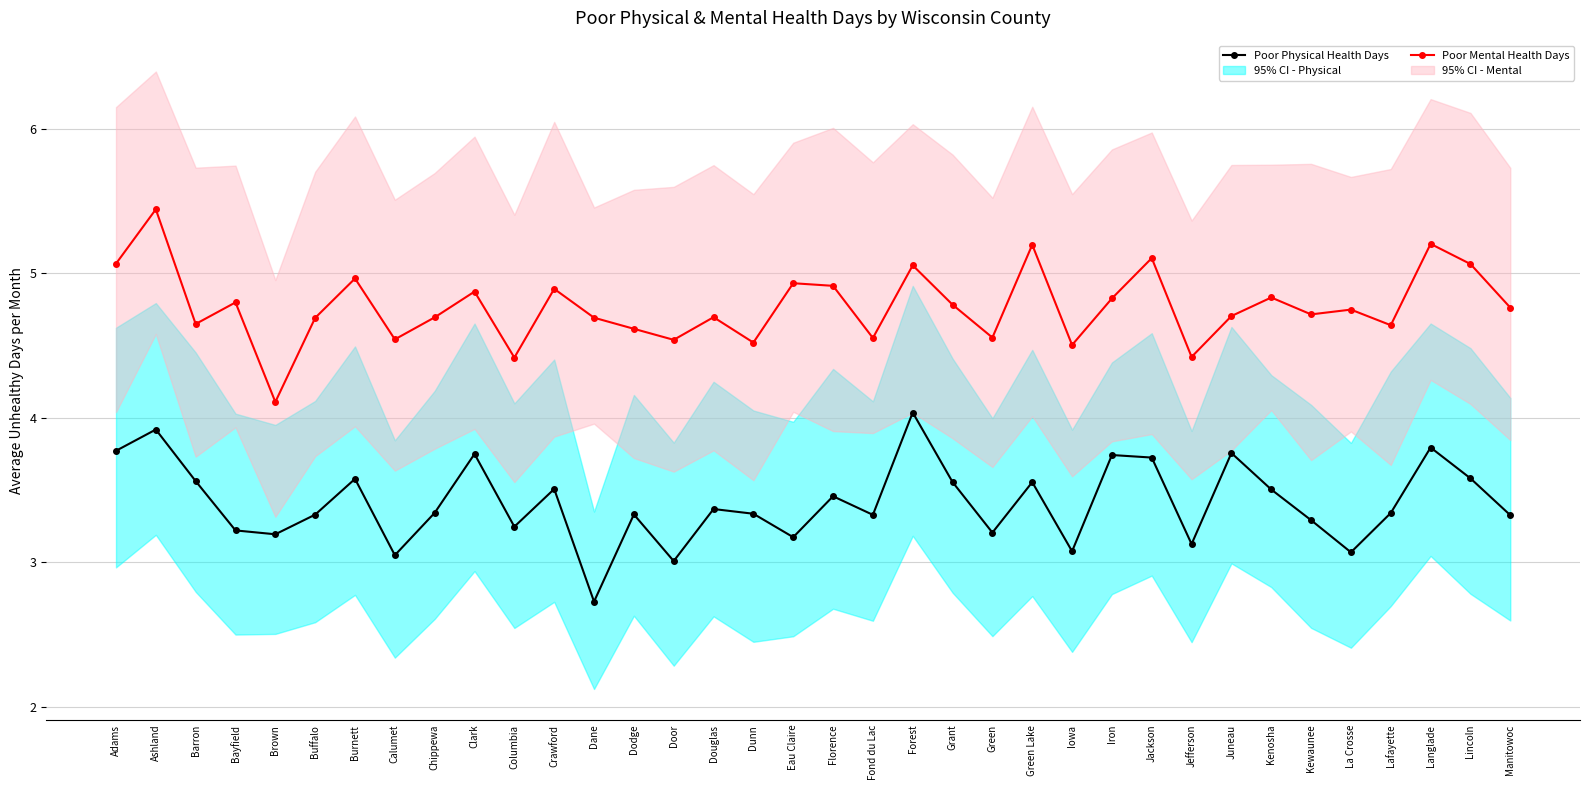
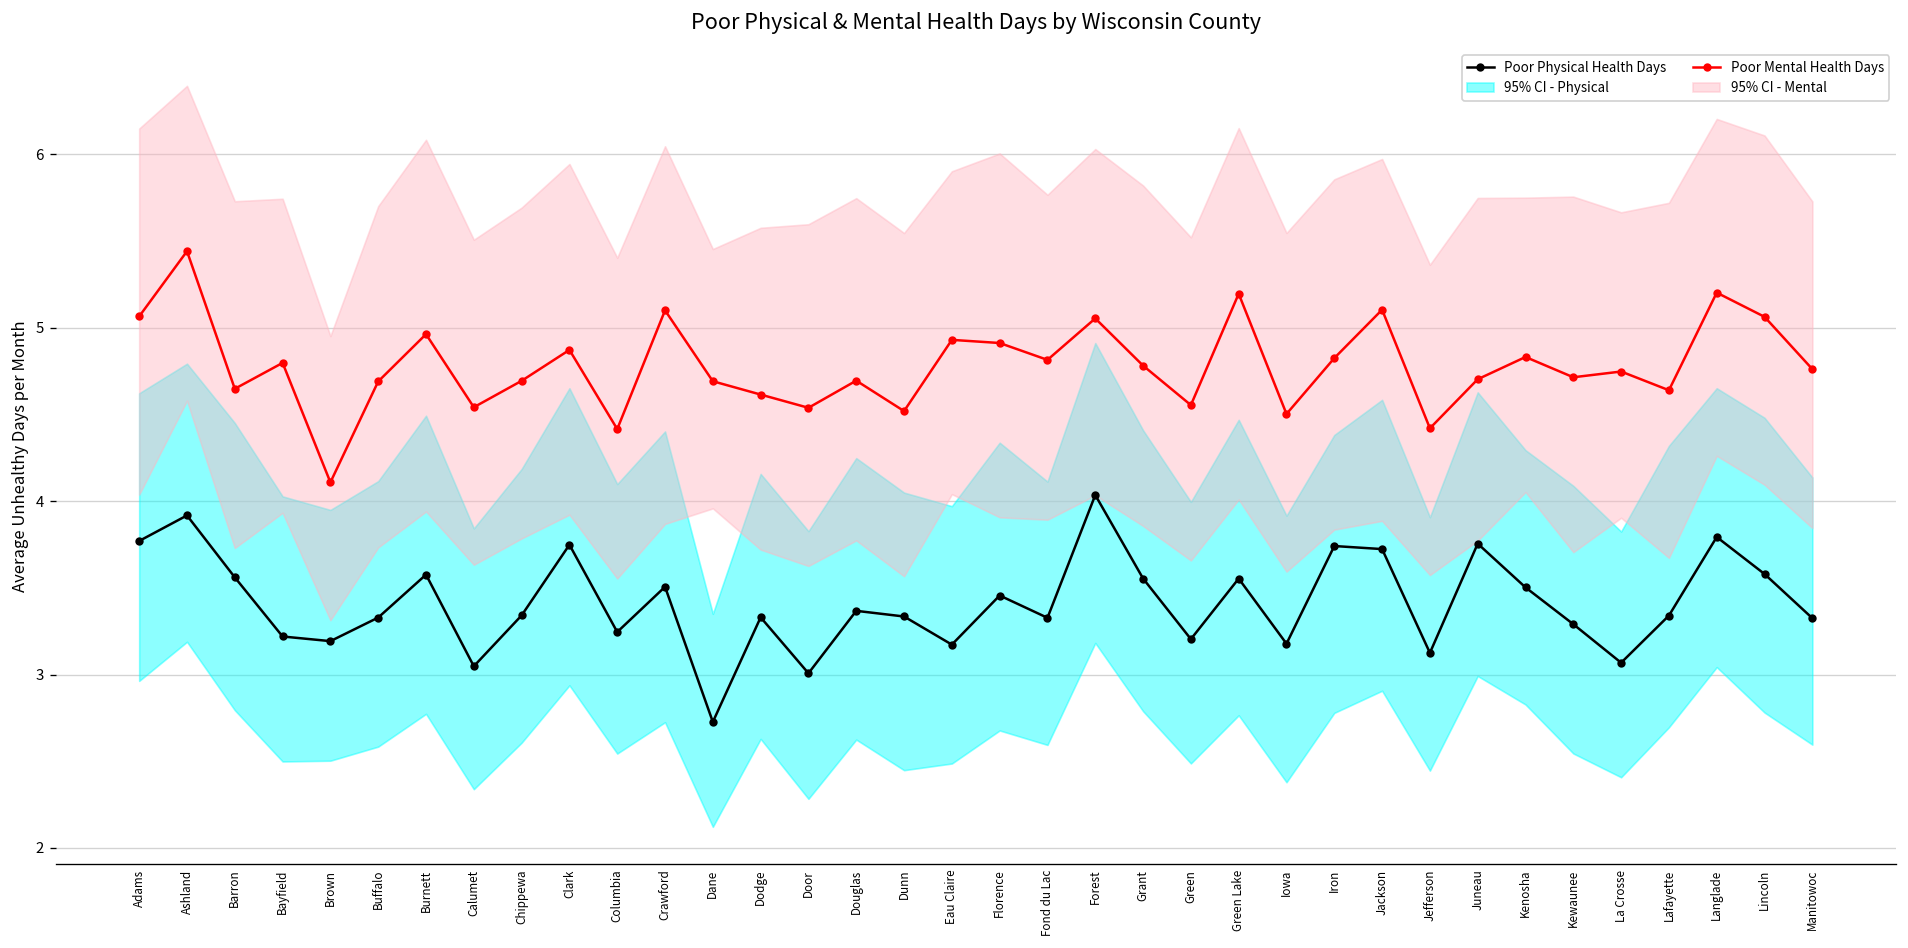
Poor Mental Health Days, Crawford: 4.89 -> 5.10
Poor Mental Health Days, Fond du Lac: 4.55 -> 4.81
Poor Physical Health Days, Iowa: 3.07 -> 3.18
